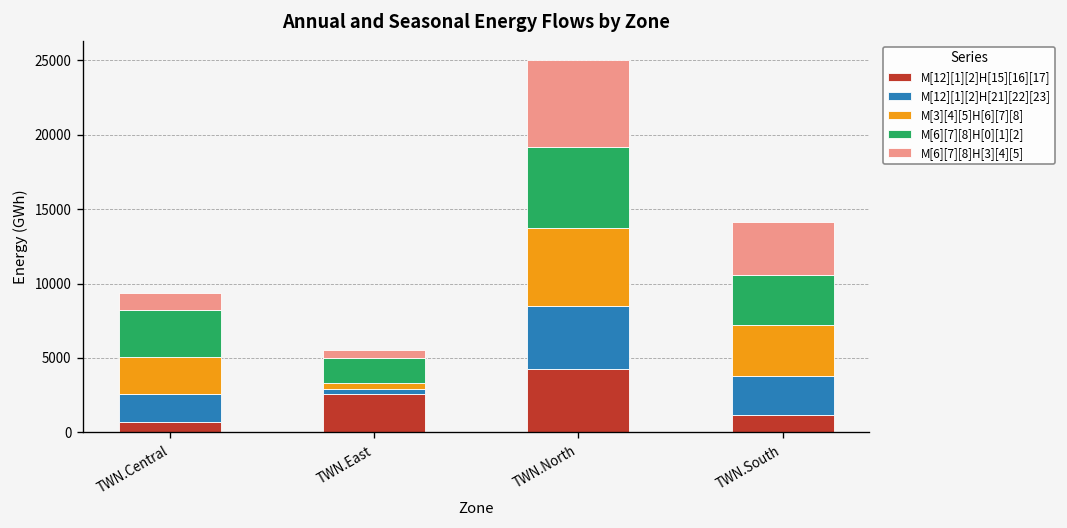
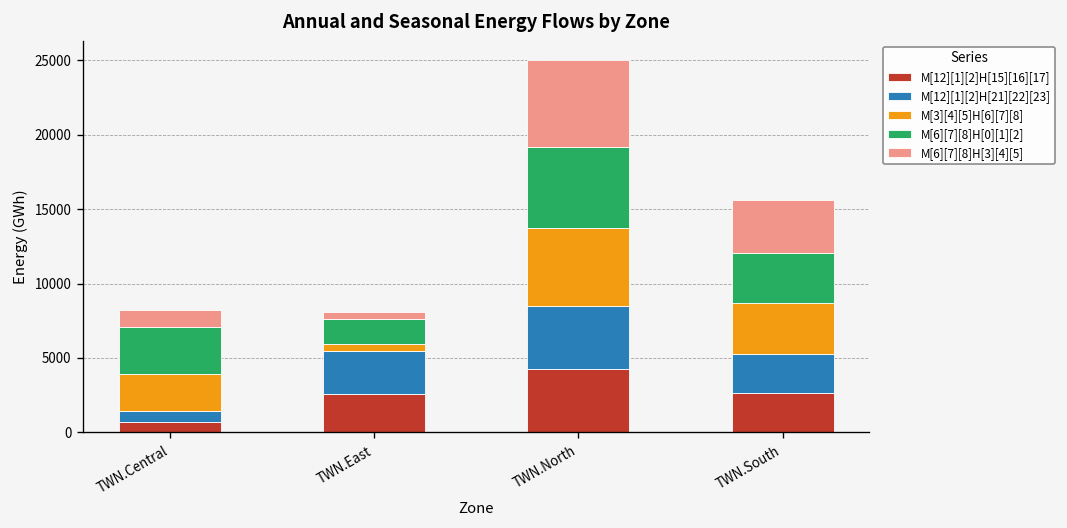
M[12][1][2]H[21][22][23], TWN.Central: 1900 -> 800
M[12][1][2]H[21][22][23], TWN.East: 300 -> 2900
M[12][1][2]H[15][16][17], TWN.South: 1200 -> 2700
